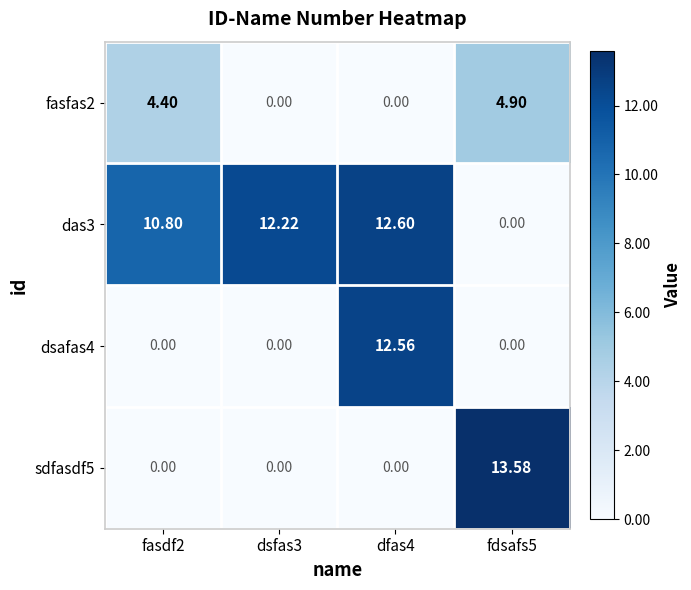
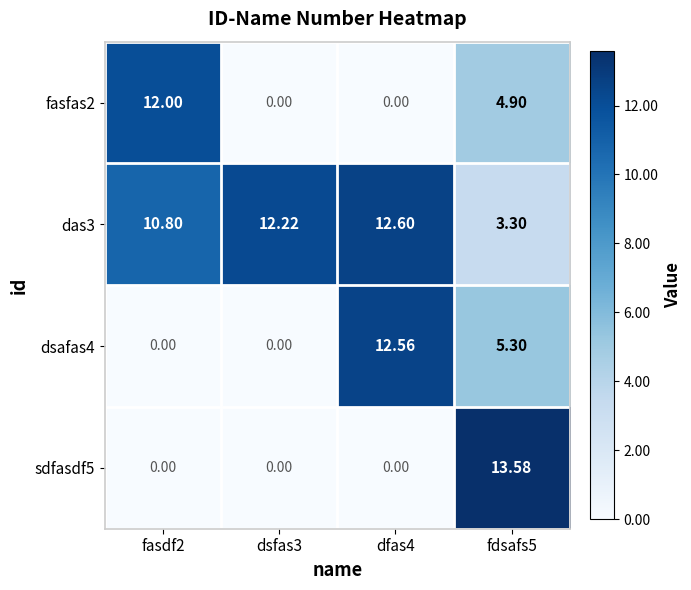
fasfas2, fasdf2: 4.40 -> 12.00
das3, fdsafs5: 0.00 -> 3.30
dsafas4, fdsafs5: 0.00 -> 5.30
